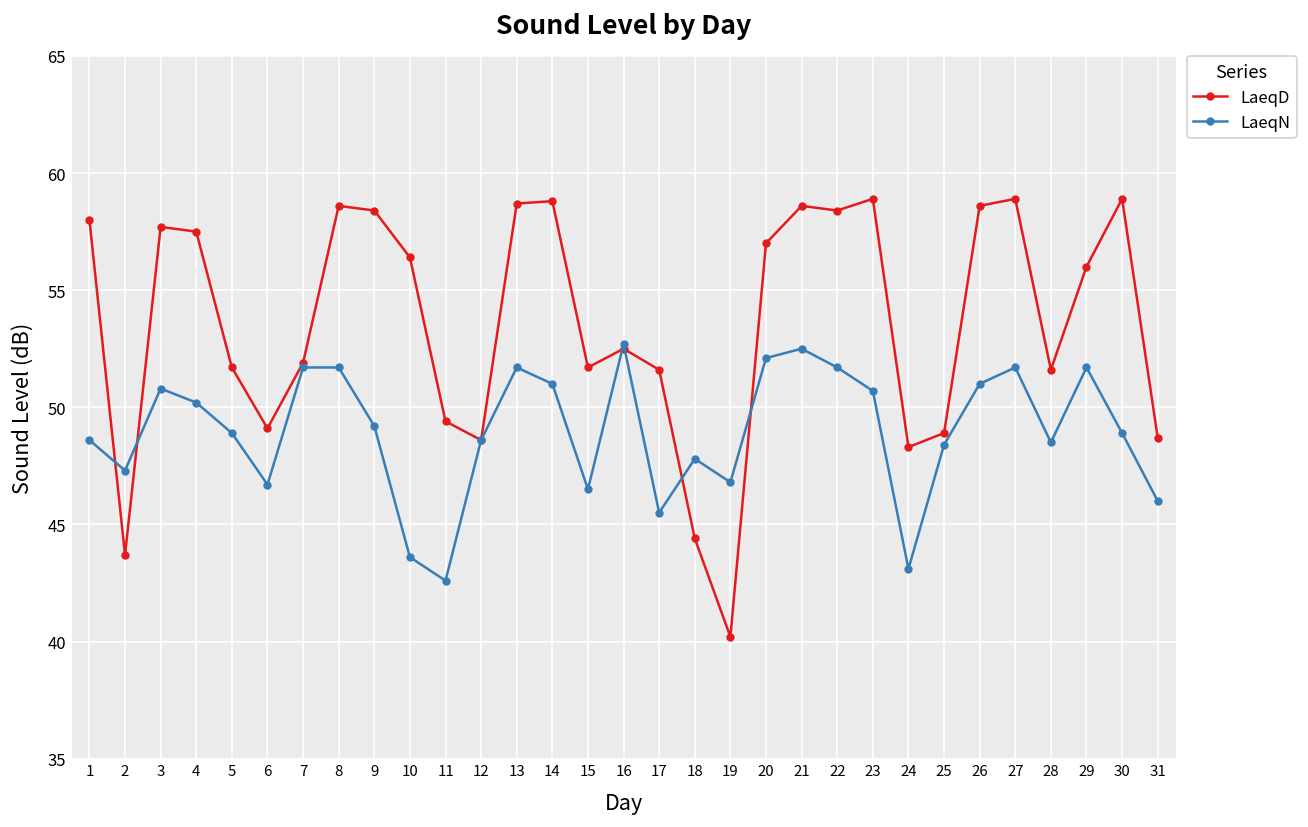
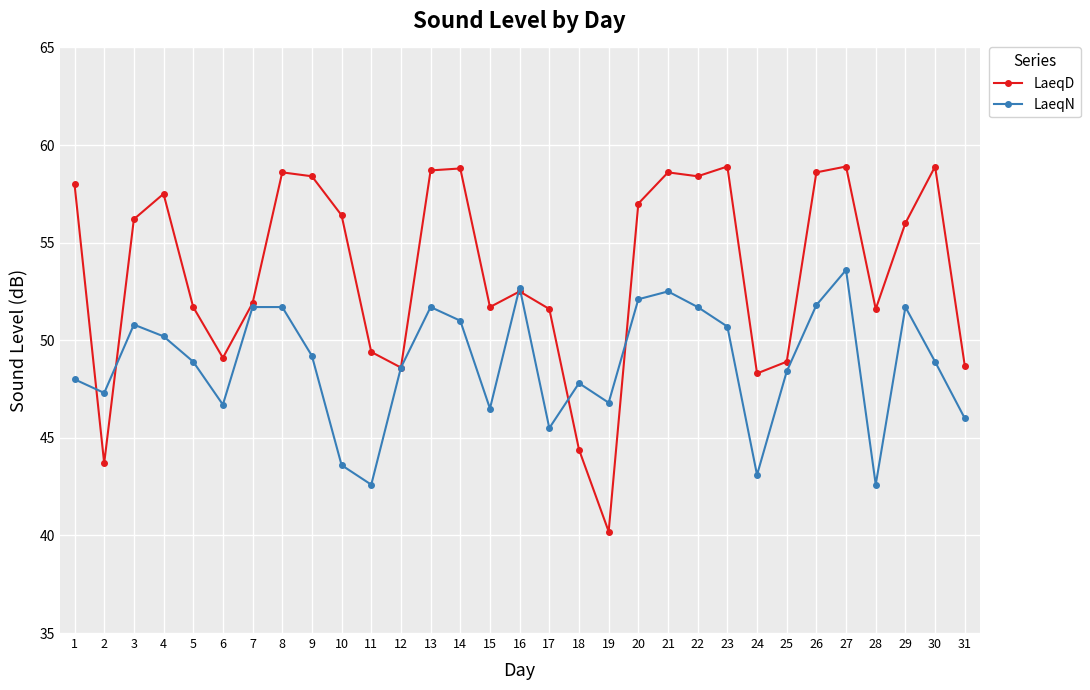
LaeqN, 1: 48.6 -> 48.0
LaeqD, 3: 57.7 -> 56.2
LaeqN, 26: 51.0 -> 51.8
LaeqN, 27: 51.7 -> 53.6
LaeqN, 28: 48.5 -> 42.6
